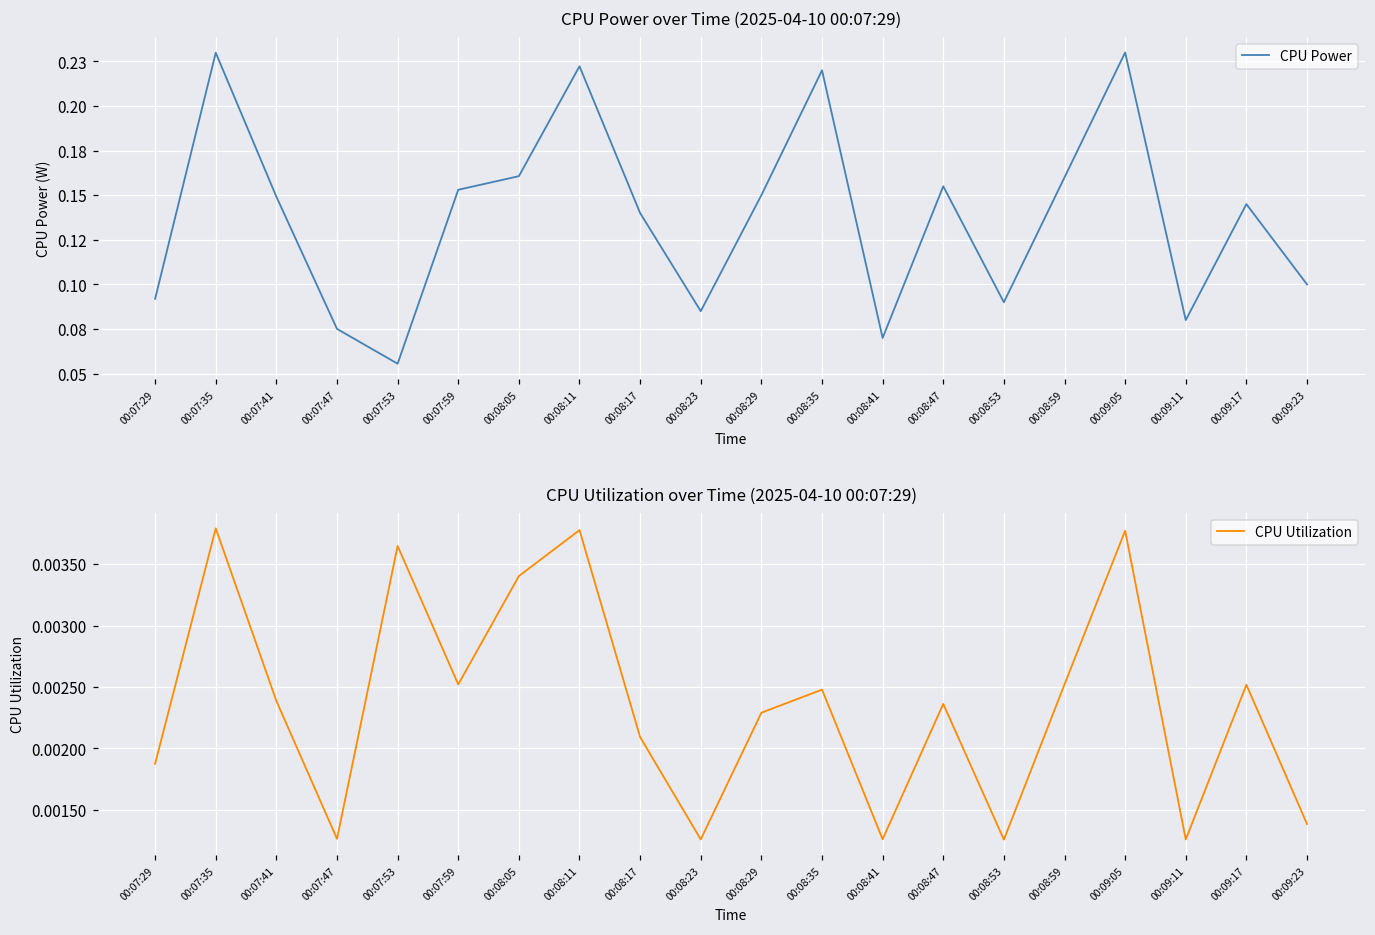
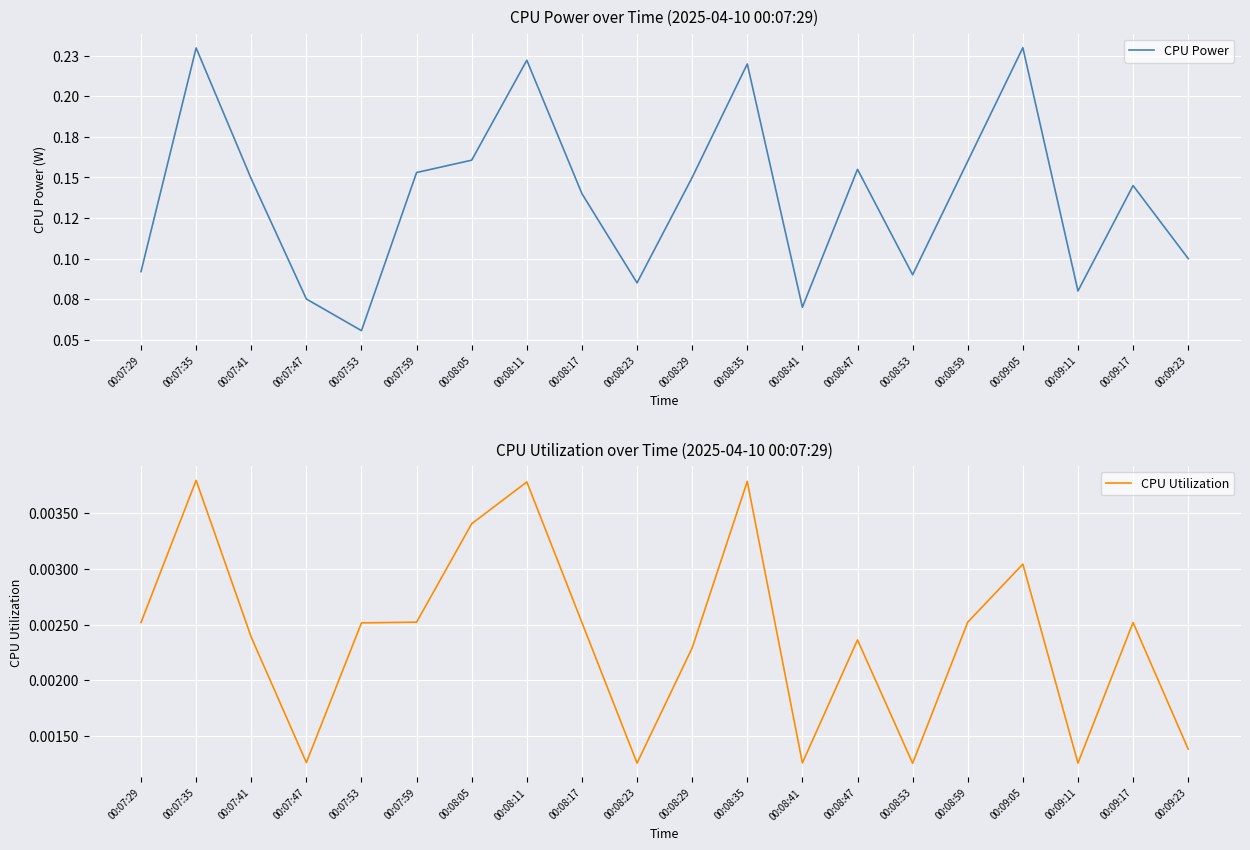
CPU Utilization over Time (2025-04-10 00:07:29), 00:07:29: 0.00188 -> 0.00252
CPU Utilization over Time (2025-04-10 00:07:29), 00:07:53: 0.00365 -> 0.00252
CPU Utilization over Time (2025-04-10 00:07:29), 00:08:17: 0.00209 -> 0.00252
CPU Utilization over Time (2025-04-10 00:07:29), 00:08:35: 0.00248 -> 0.00378
CPU Utilization over Time (2025-04-10 00:07:29), 00:09:05: 0.00377 -> 0.00304
